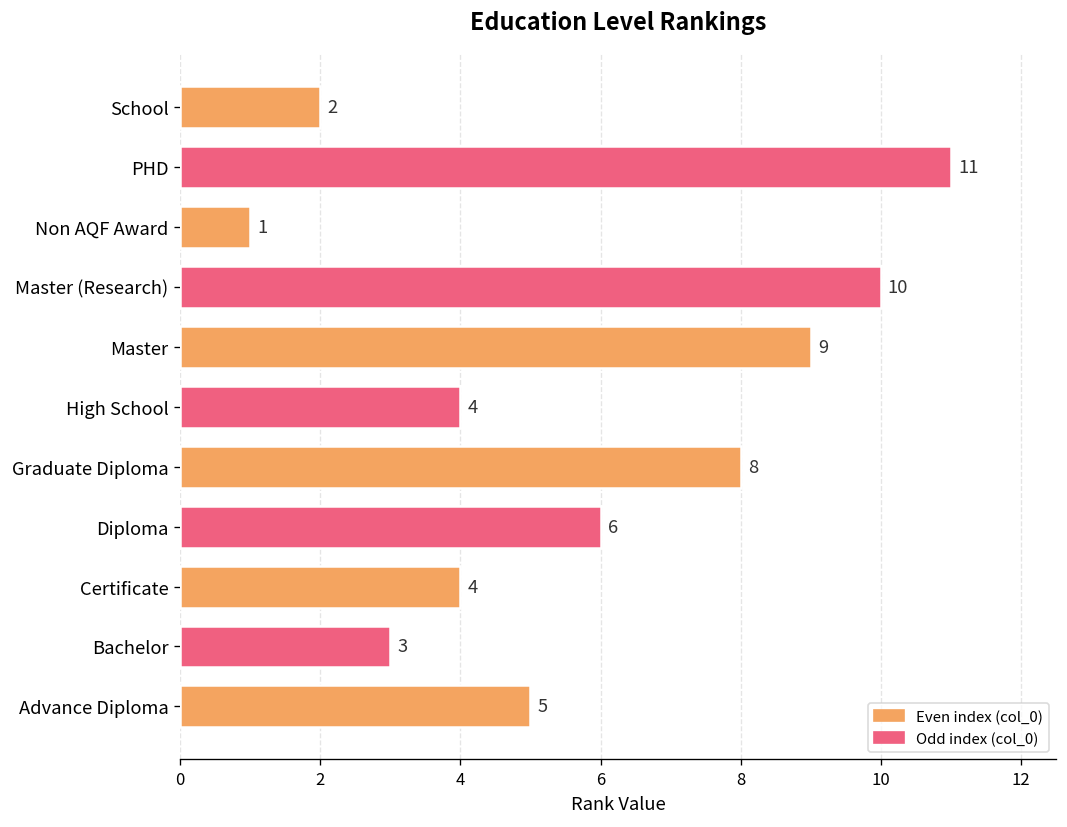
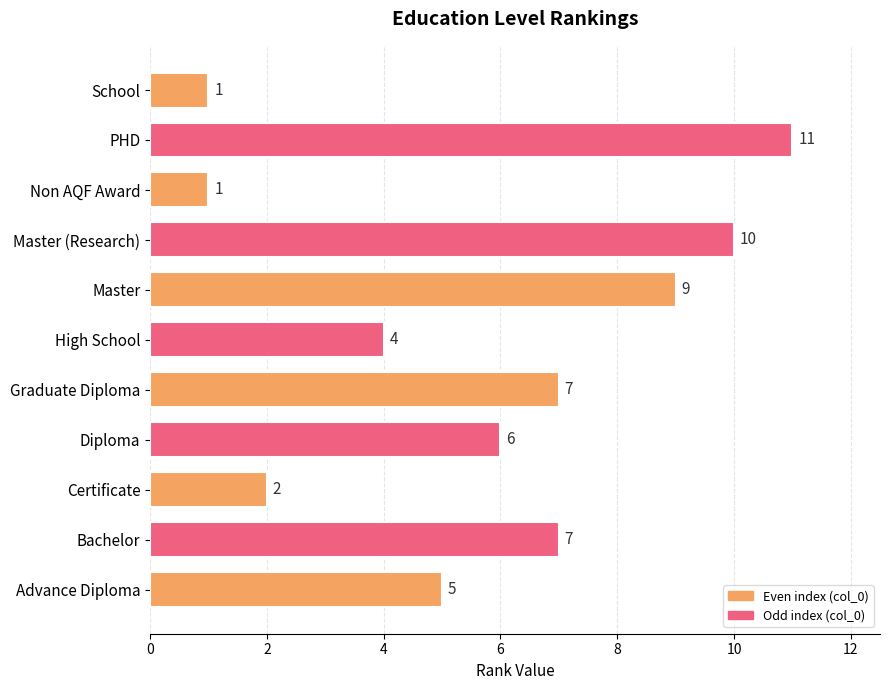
School: 2 -> 1
Graduate Diploma: 8 -> 7
Certificate: 4 -> 2
Bachelor: 3 -> 7
